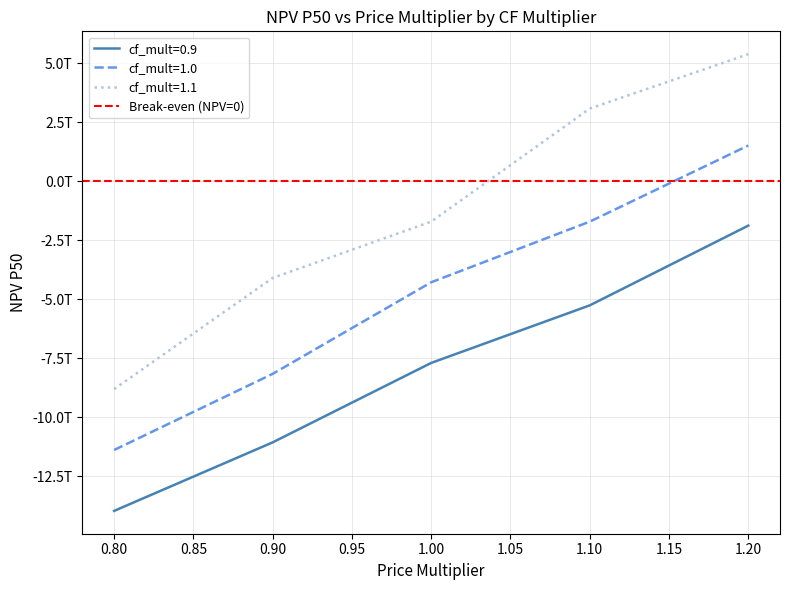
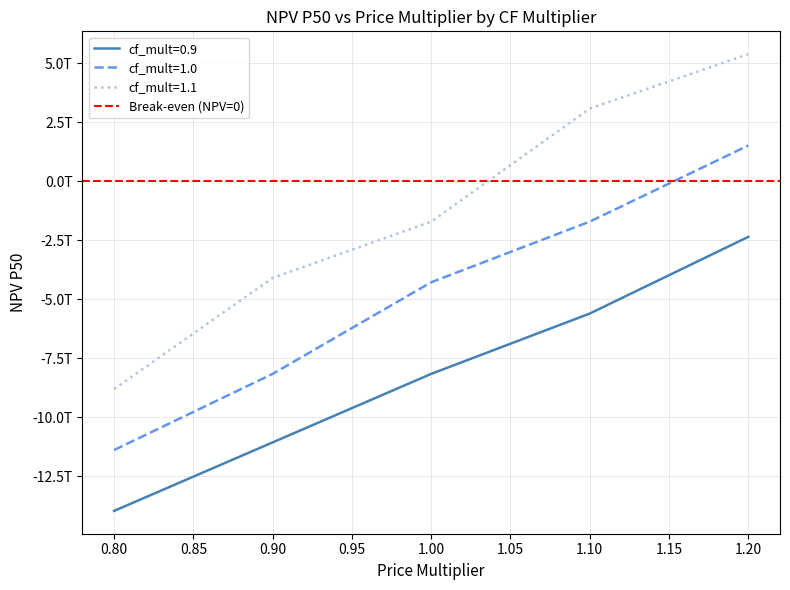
cf_mult=0.9, 1.00: -7.7T -> -8.2T
cf_mult=0.9, 1.10: -5.3T -> -5.6T
cf_mult=0.9, 1.20: -1.9T -> -2.4T
